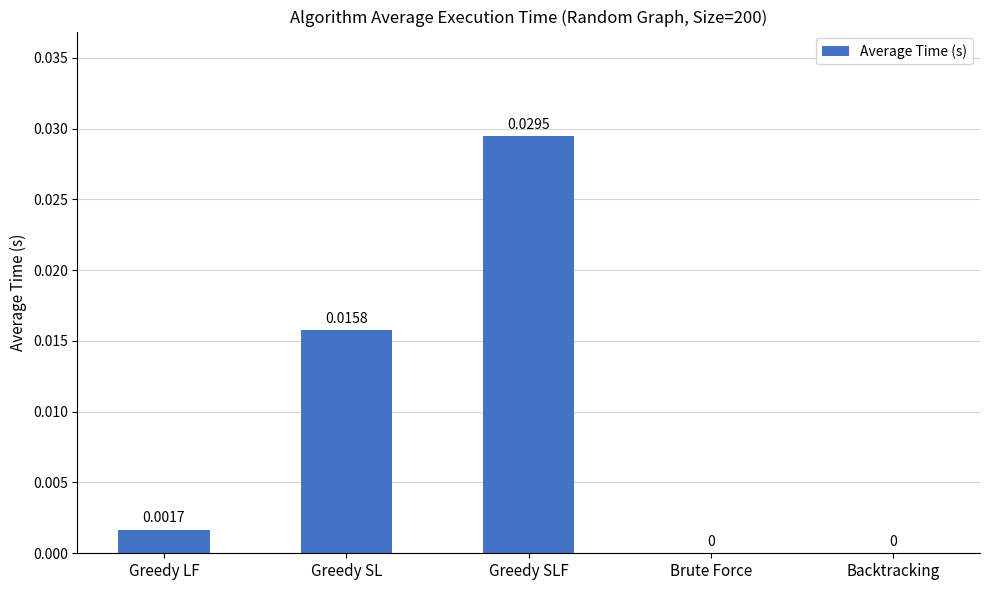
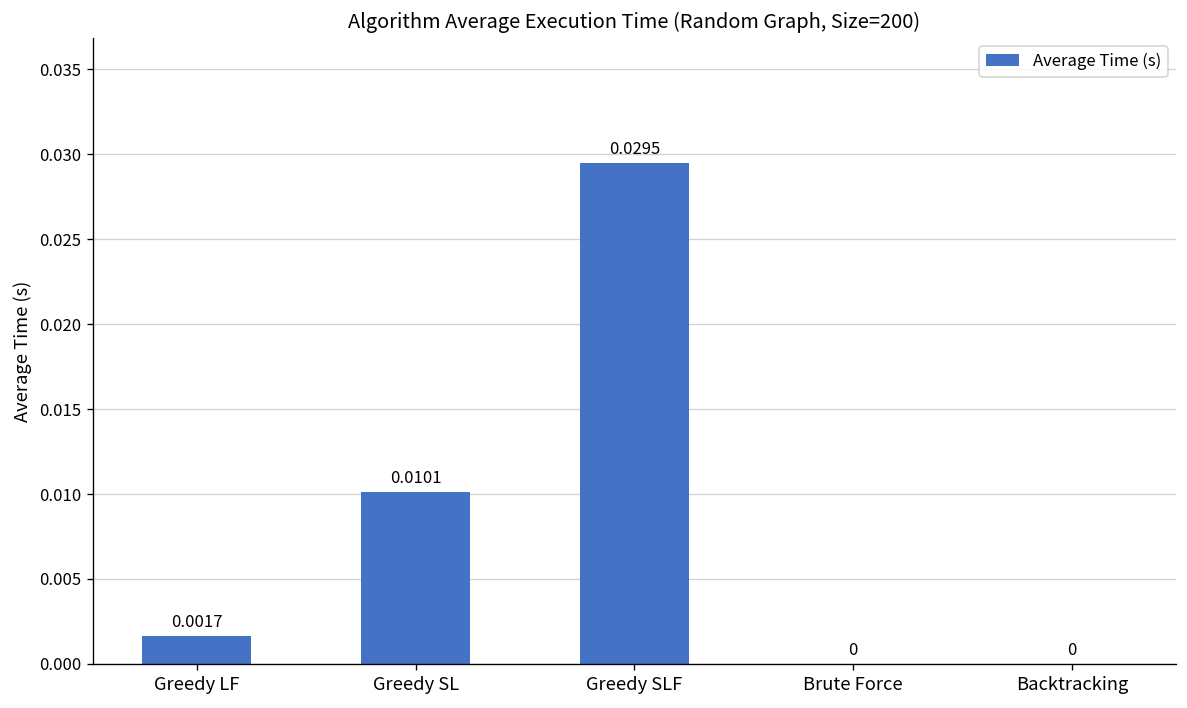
Greedy SL: 0.0158 -> 0.0101
